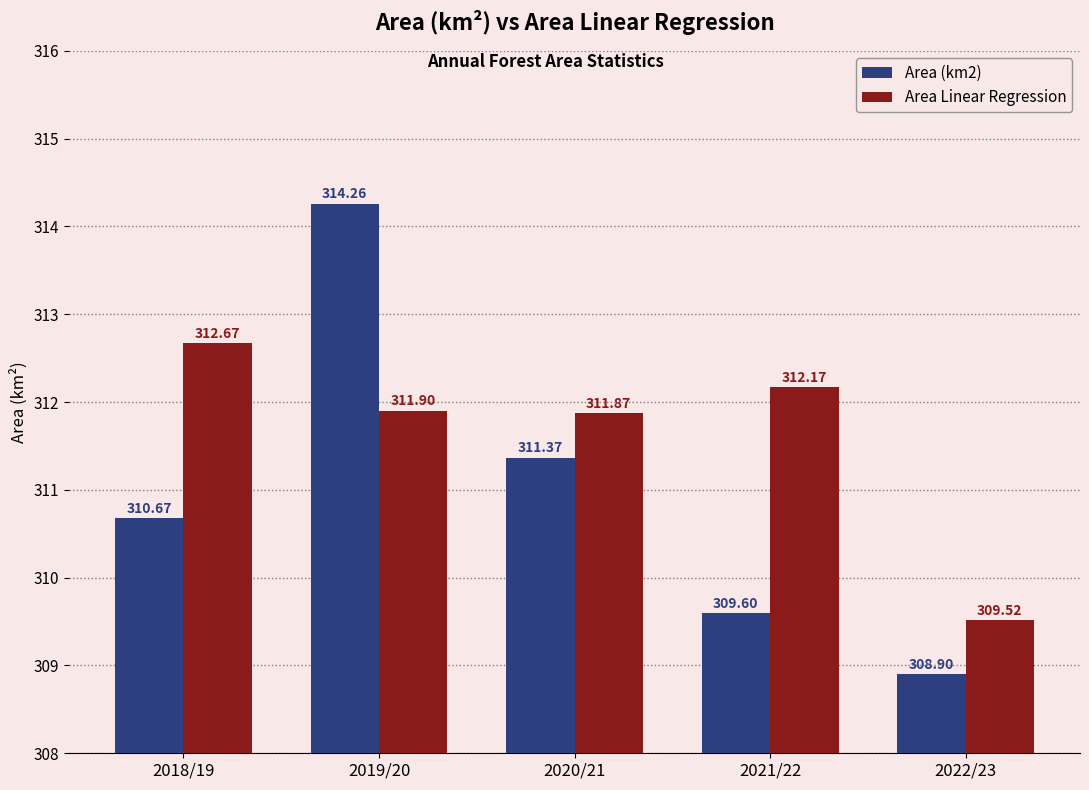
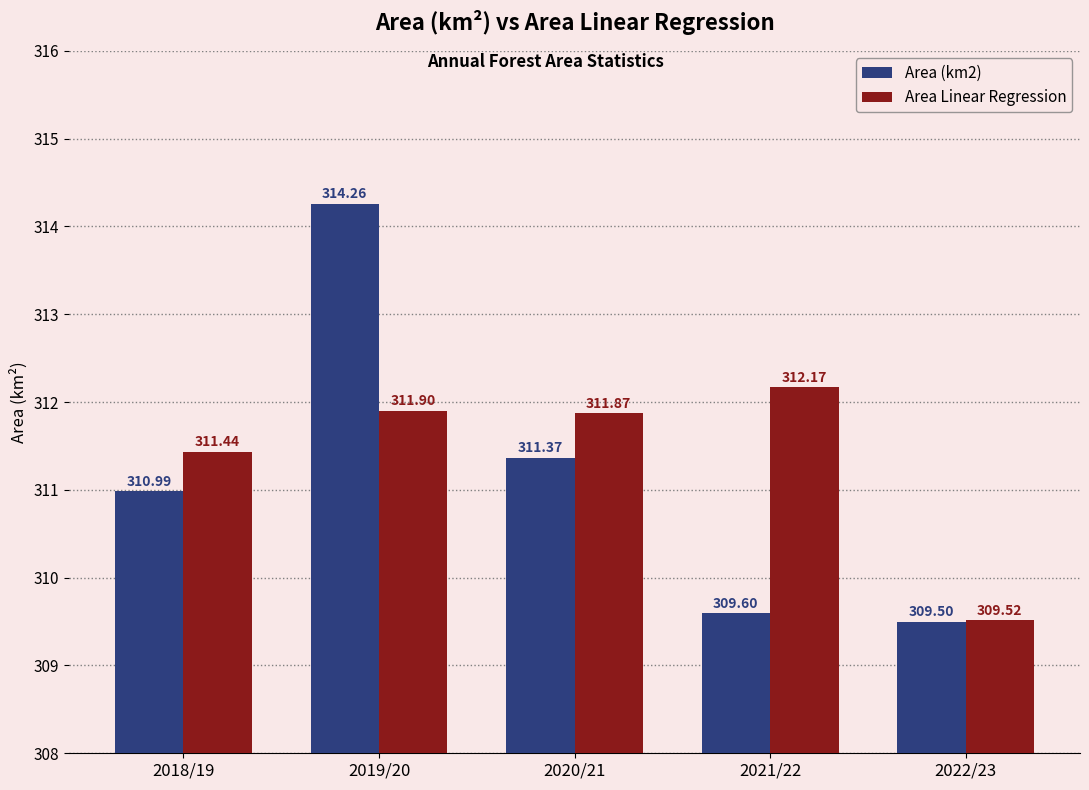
Area (km2), 2018/19: 310.67 -> 310.99
Area Linear Regression, 2018/19: 312.67 -> 311.44
Area (km2), 2022/23: 308.90 -> 309.50
